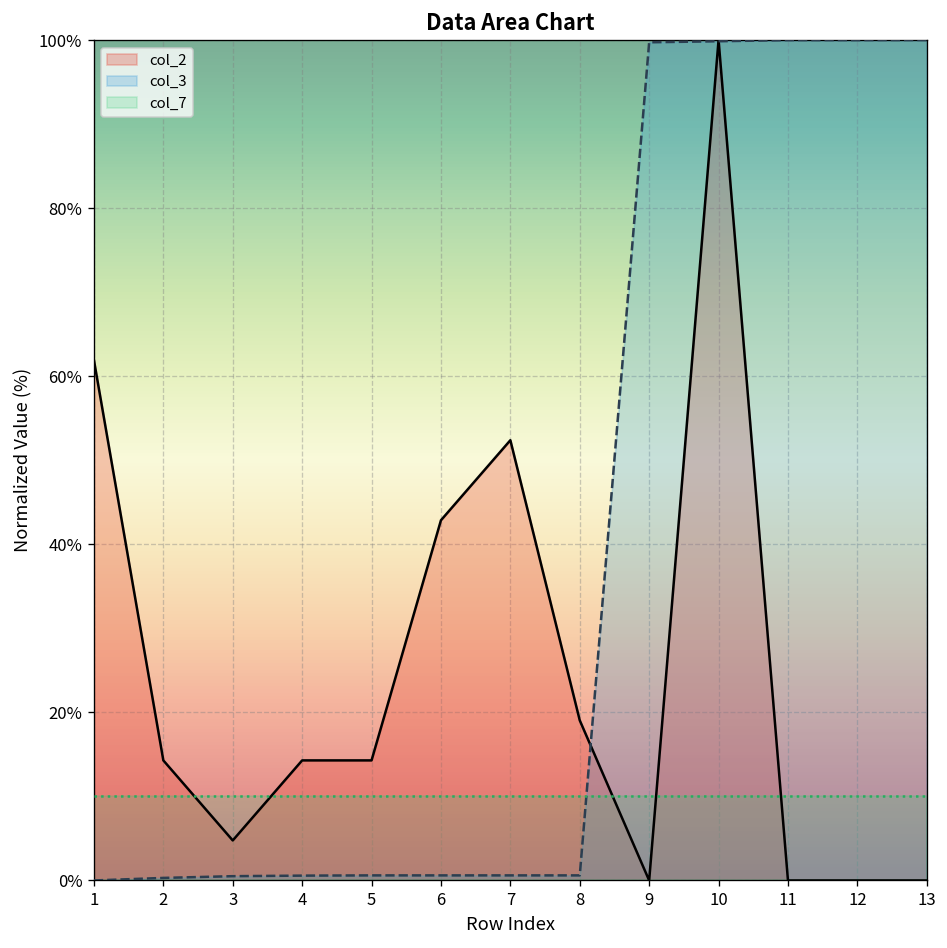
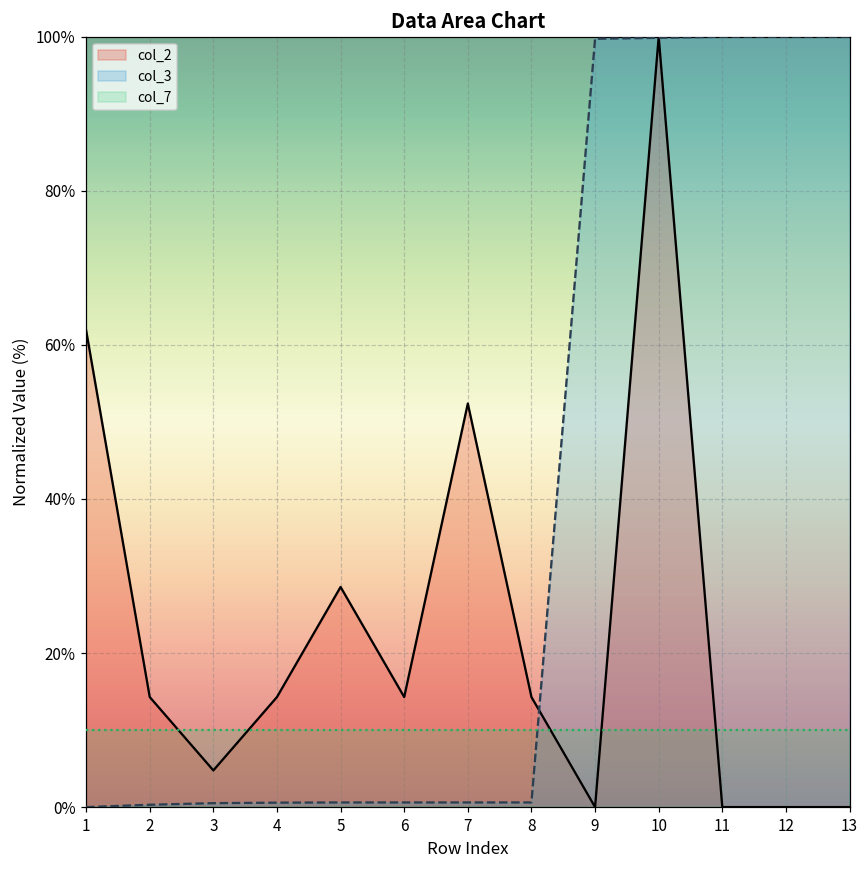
col_2, 5: 14% -> 29%
col_2, 6: 43% -> 14%
col_2, 8: 19% -> 14%
